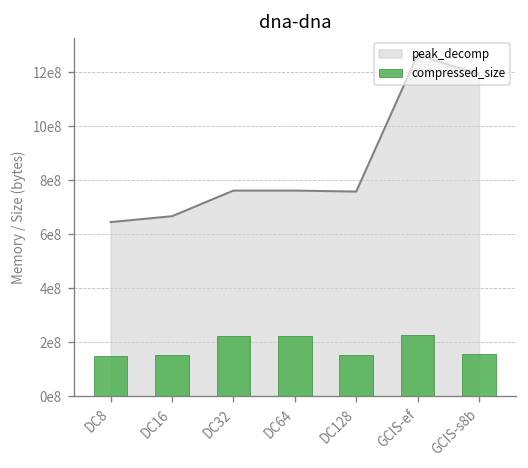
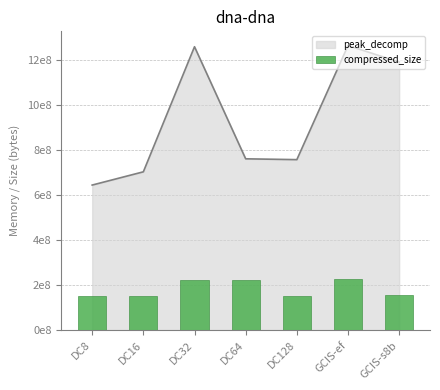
peak_decomp, DC16: 670000000 -> 700000000
peak_decomp, DC32: 760000000 -> 1260000000
